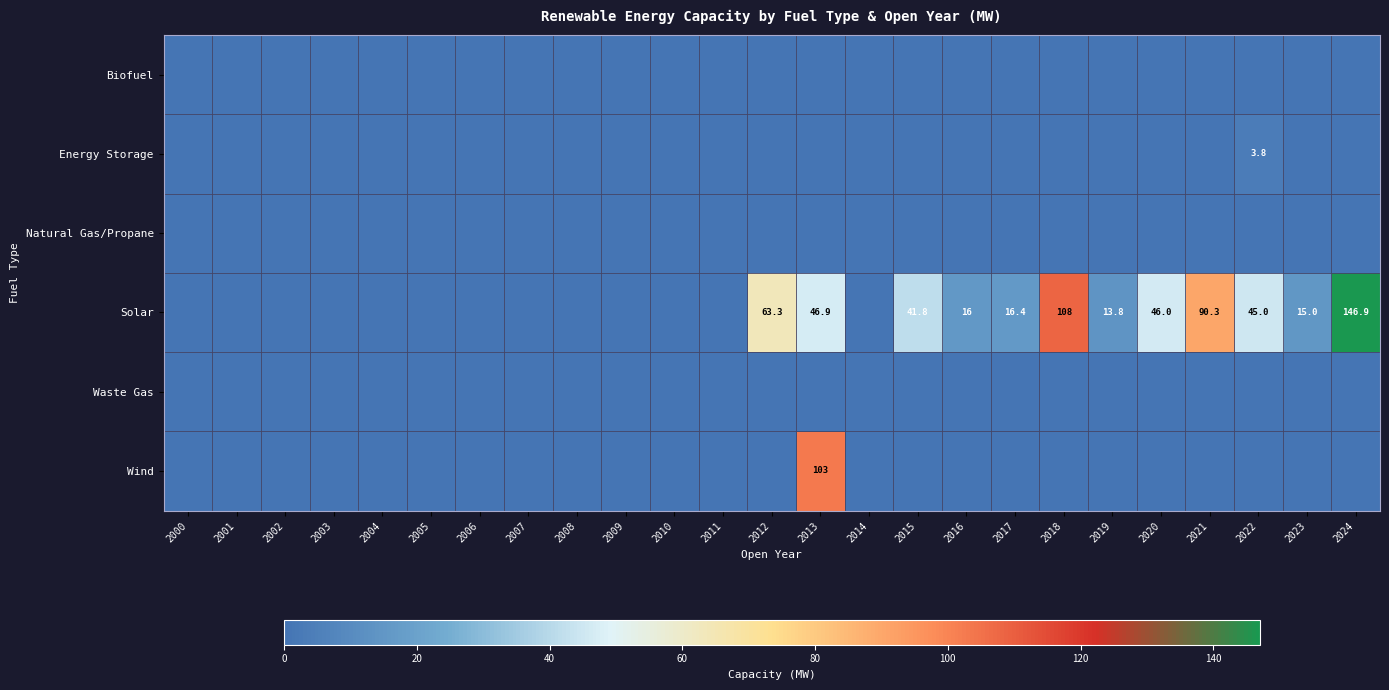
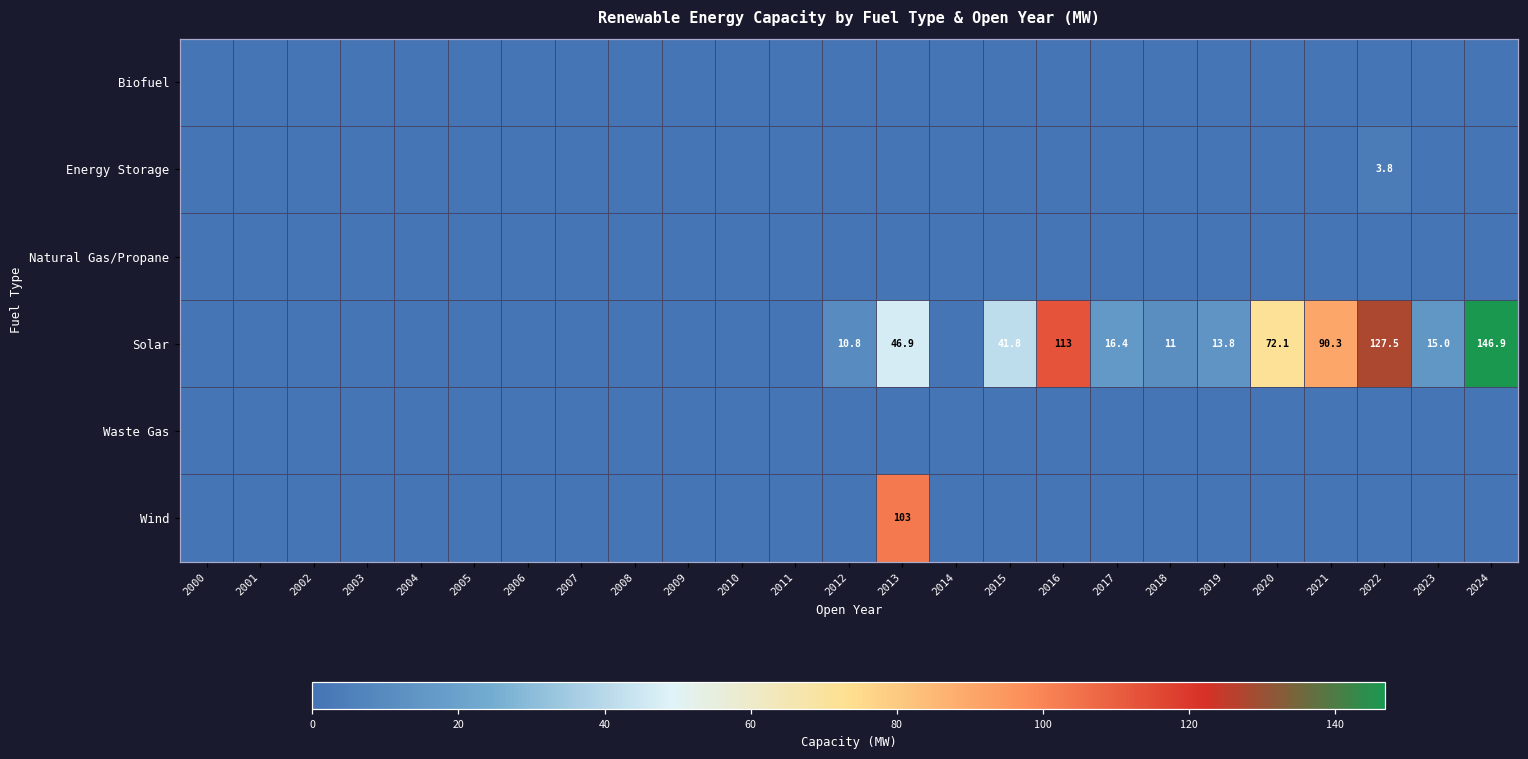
Solar, 2012: 63.3 -> 10.8
Solar, 2016: 16 -> 113
Solar, 2018: 108 -> 11
Solar, 2020: 46.0 -> 72.1
Solar, 2022: 45.0 -> 127.5
